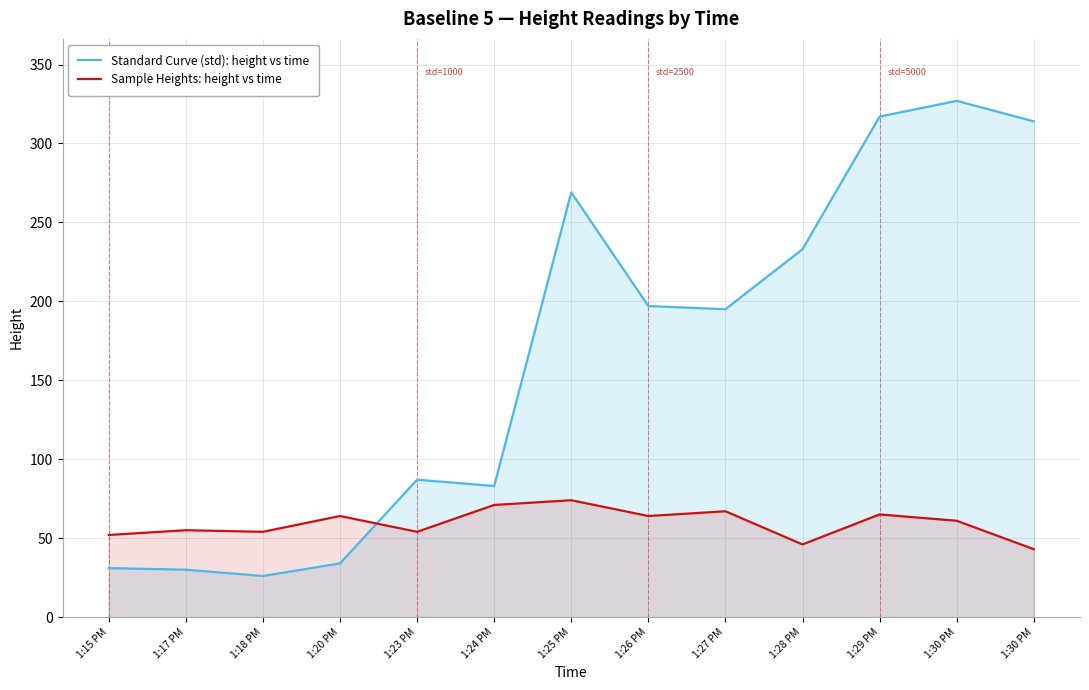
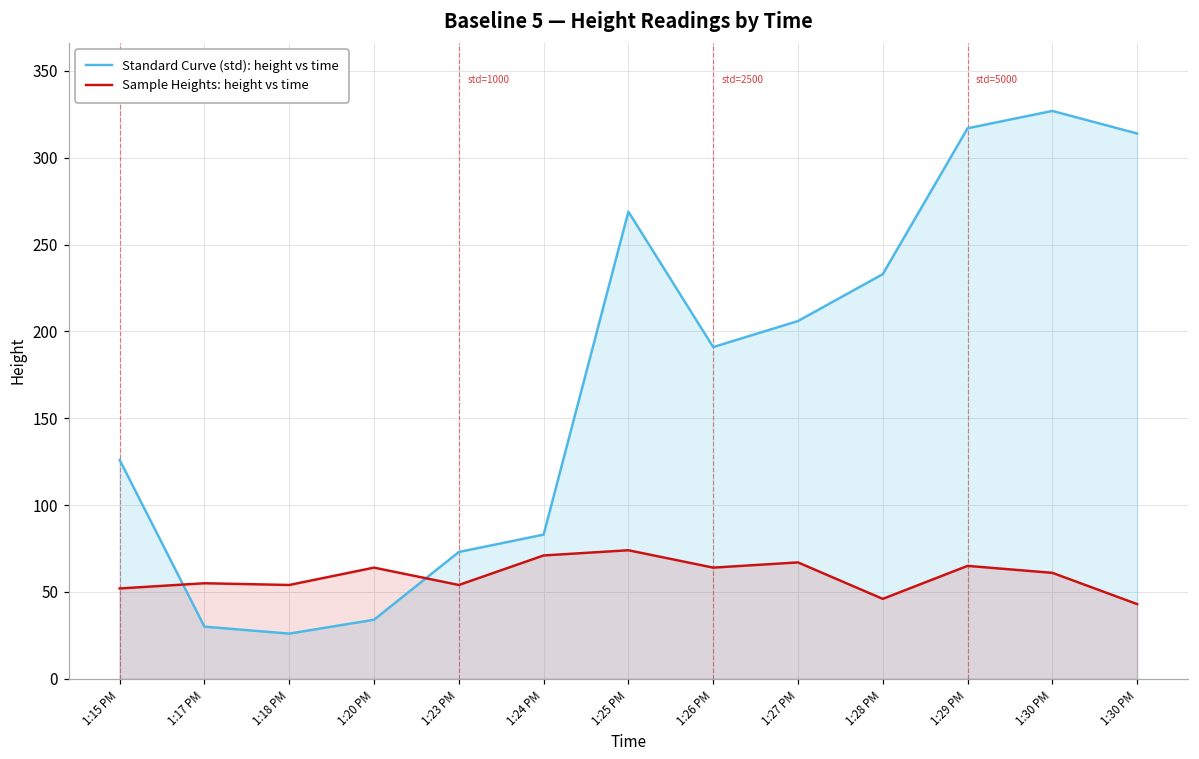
Standard Curve (std): height vs time, 1:15 PM: 31 -> 126
Standard Curve (std): height vs time, 1:23 PM: 87 -> 73
Standard Curve (std): height vs time, 1:26 PM: 197 -> 191
Standard Curve (std): height vs time, 1:27 PM: 195 -> 206
